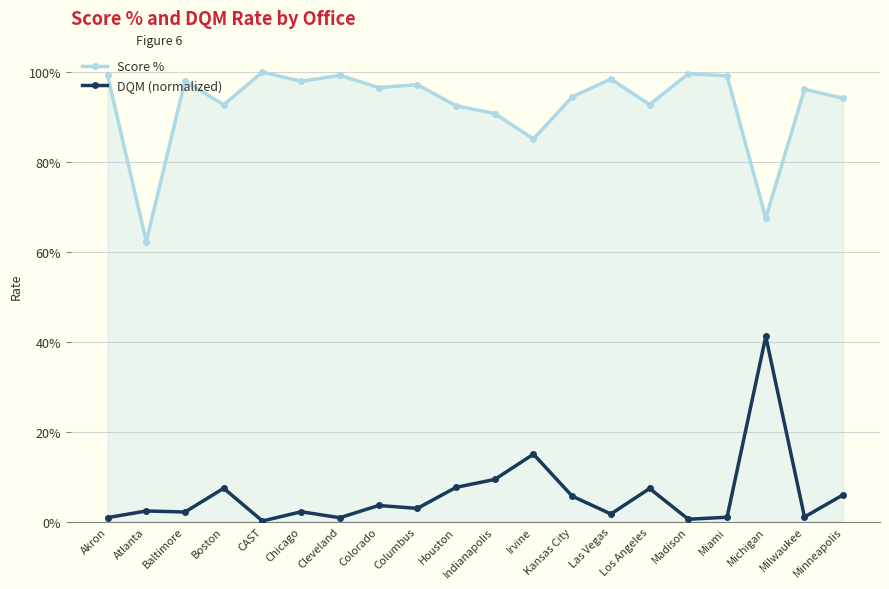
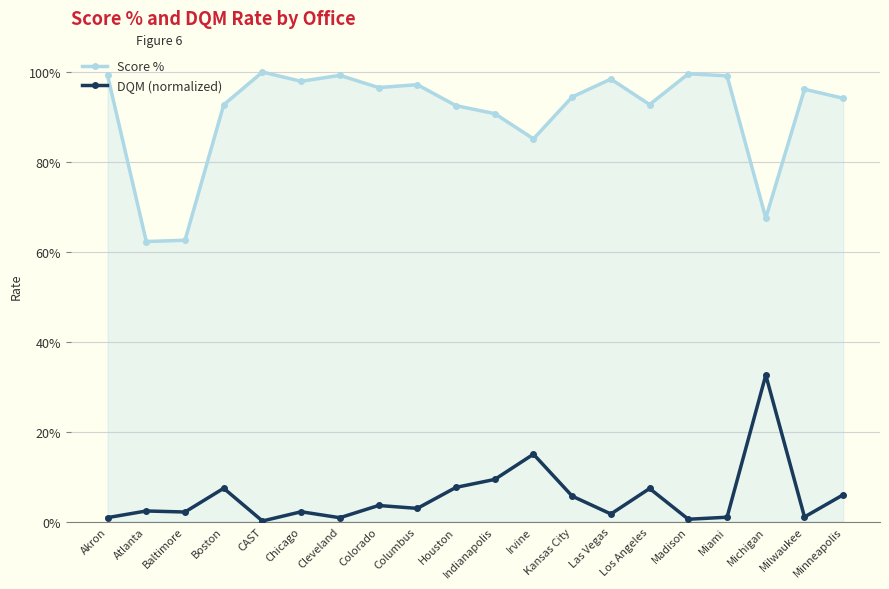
Score %, Baltimore: 98% -> 63%
DQM (normalized), Michigan: 41% -> 33%
